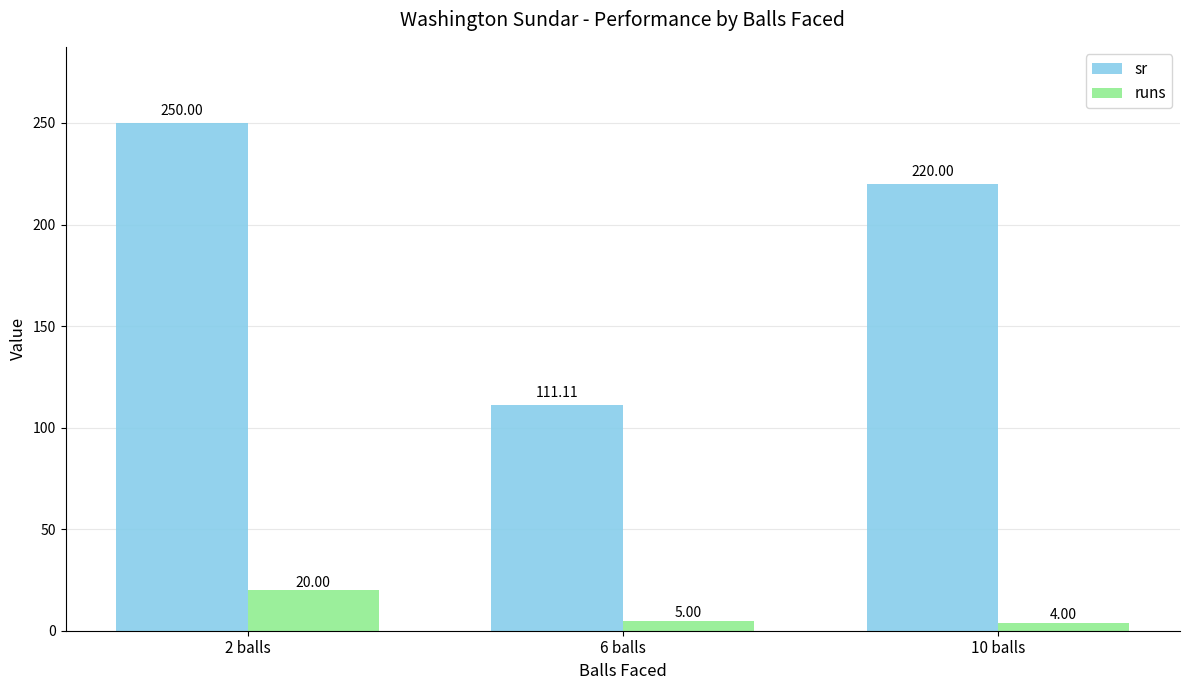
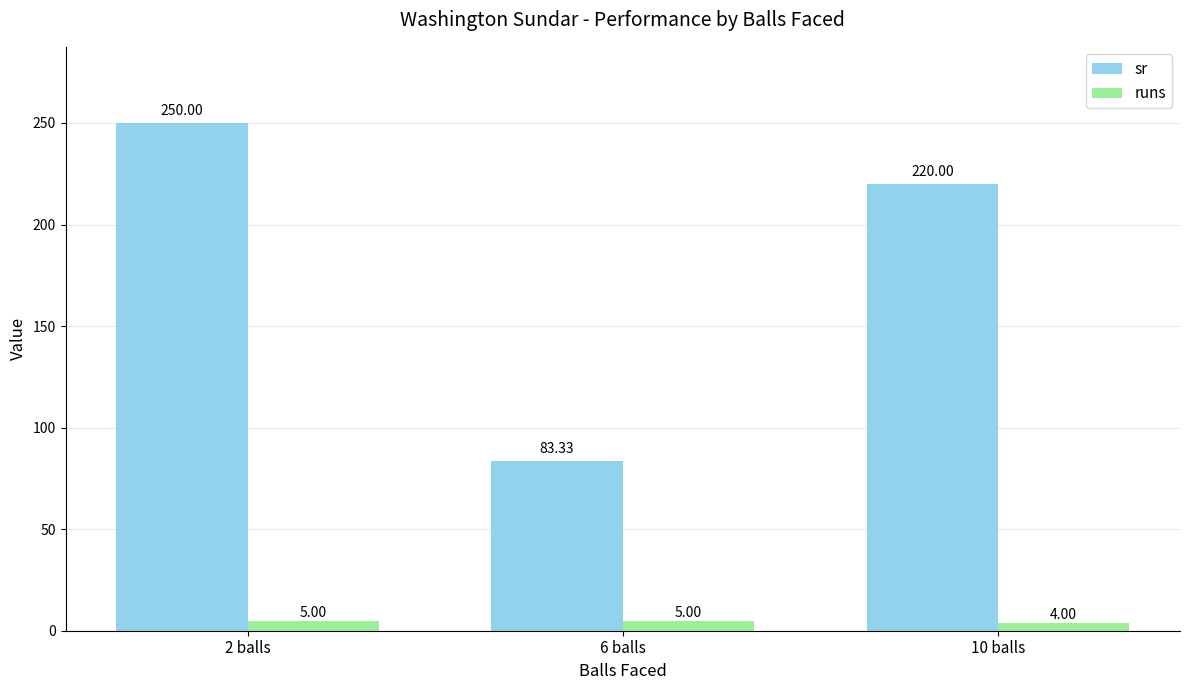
runs, 2 balls: 20.00 -> 5.00
sr, 6 balls: 111.11 -> 83.33
